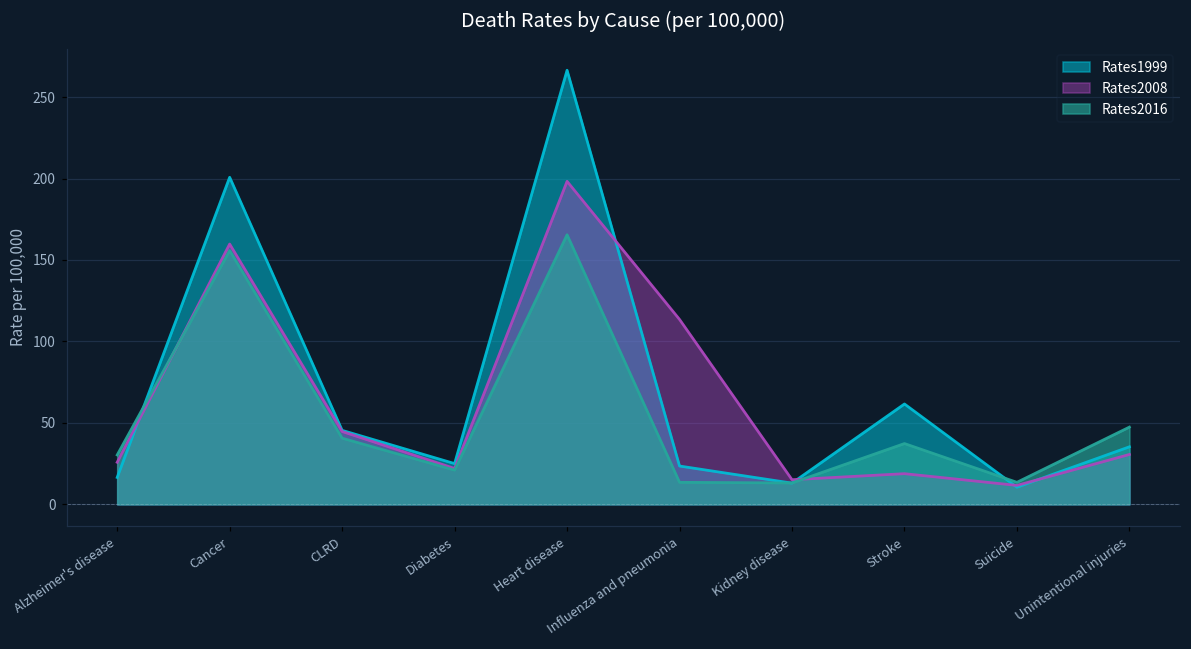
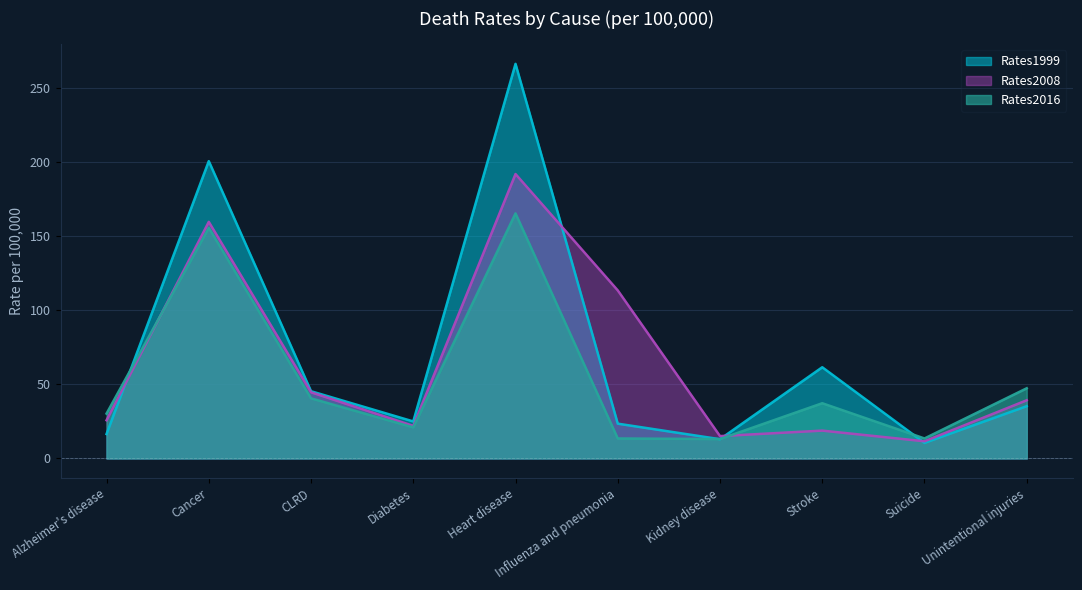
Rates2008, Heart disease: 198 -> 192
Rates2008, Unintentional injuries: 31 -> 39
